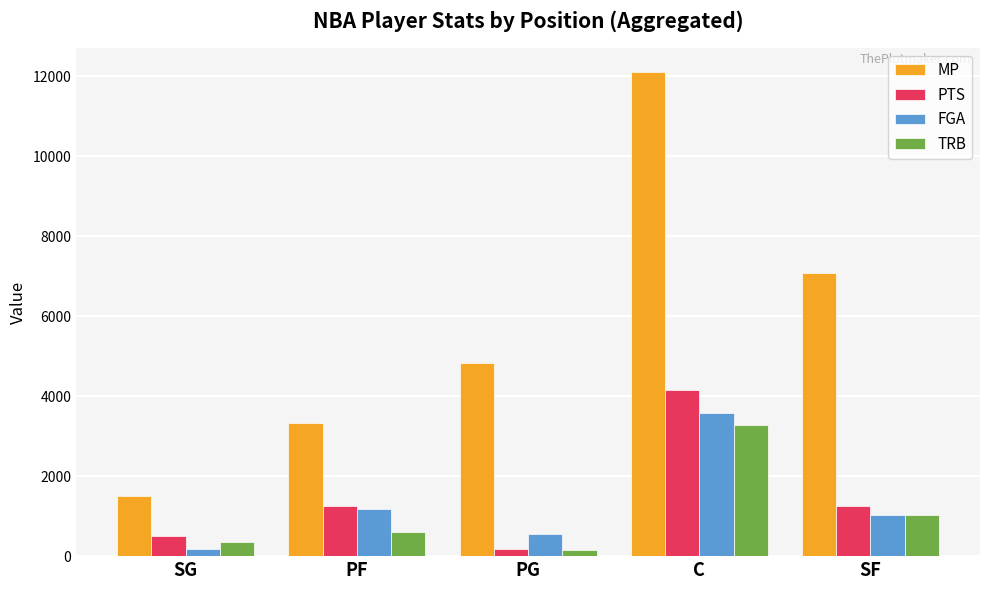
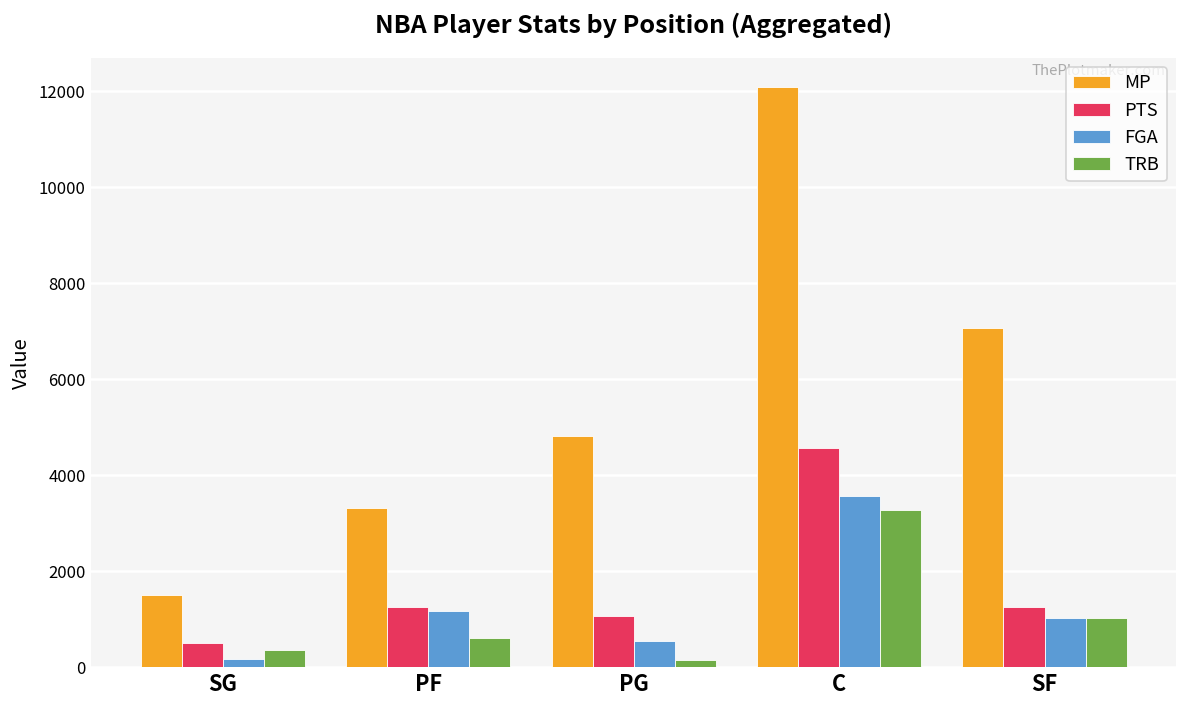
PTS, PG: 200 -> 1100
PTS, C: 4200 -> 4600
